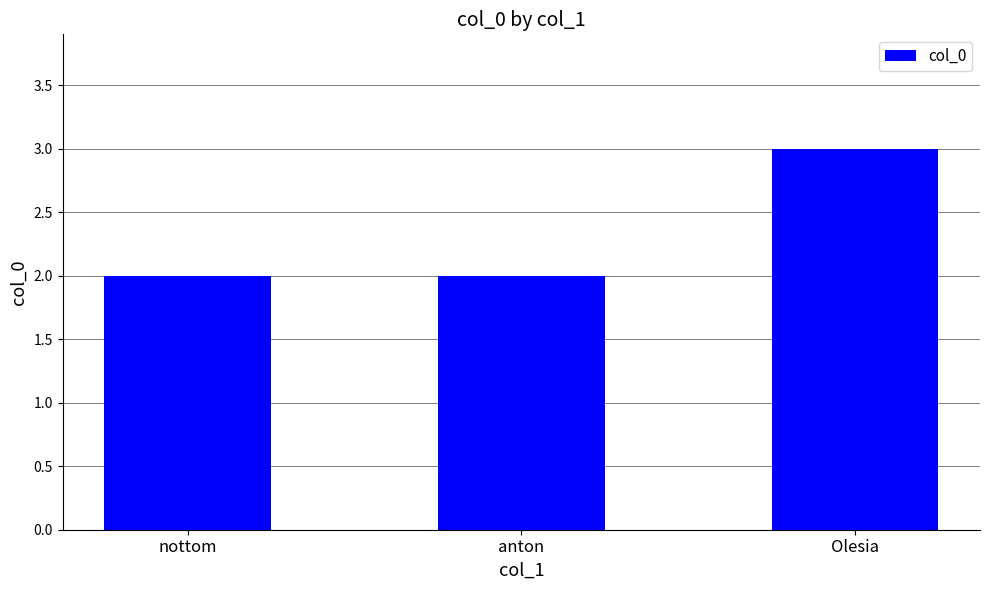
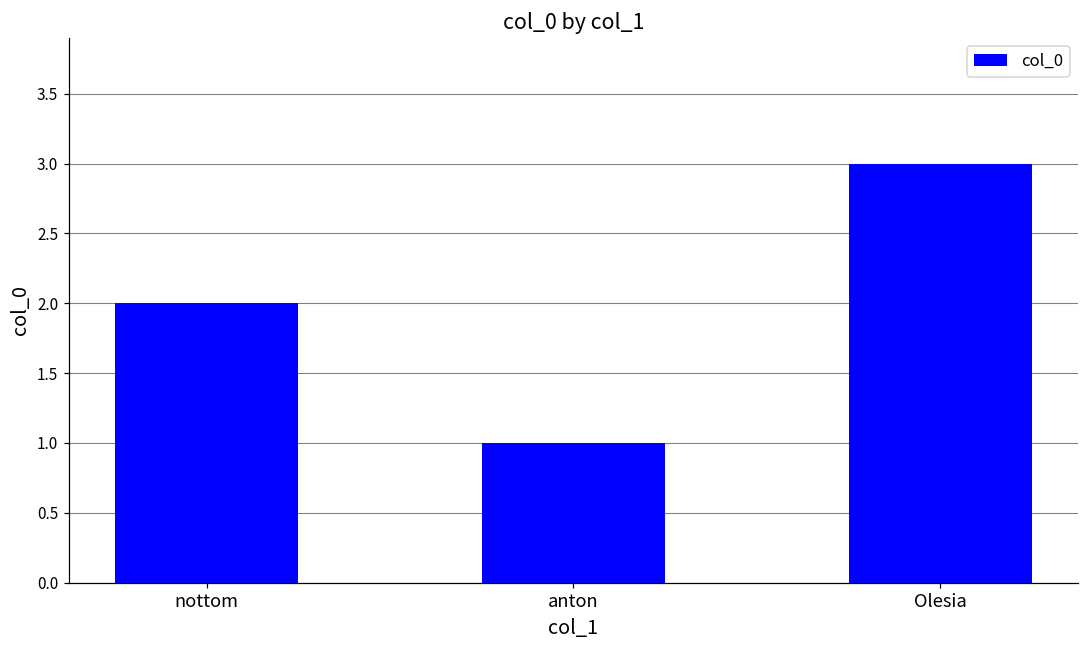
anton: 2 -> 1
